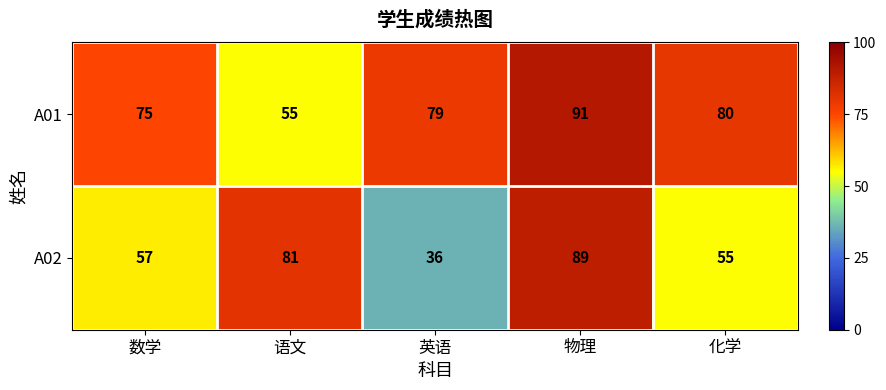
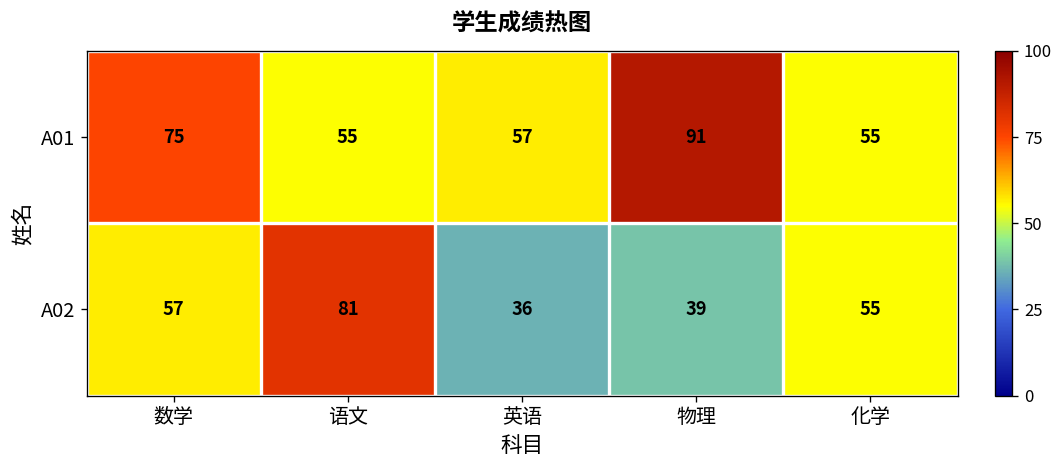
A01, 英语: 79 -> 57
A01, 化学: 80 -> 55
A02, 物理: 89 -> 39
